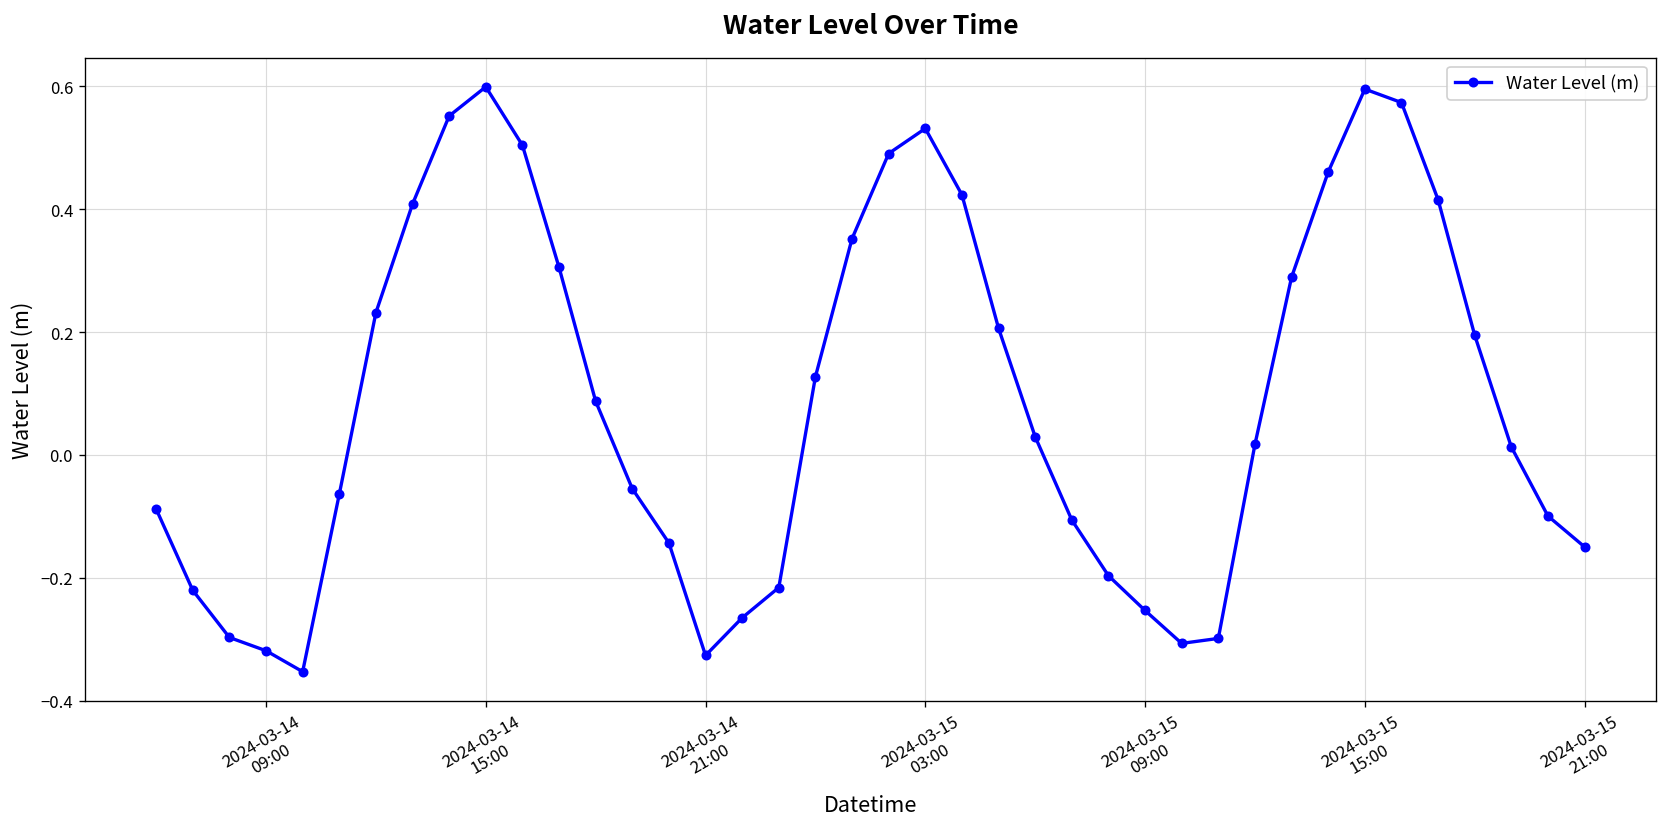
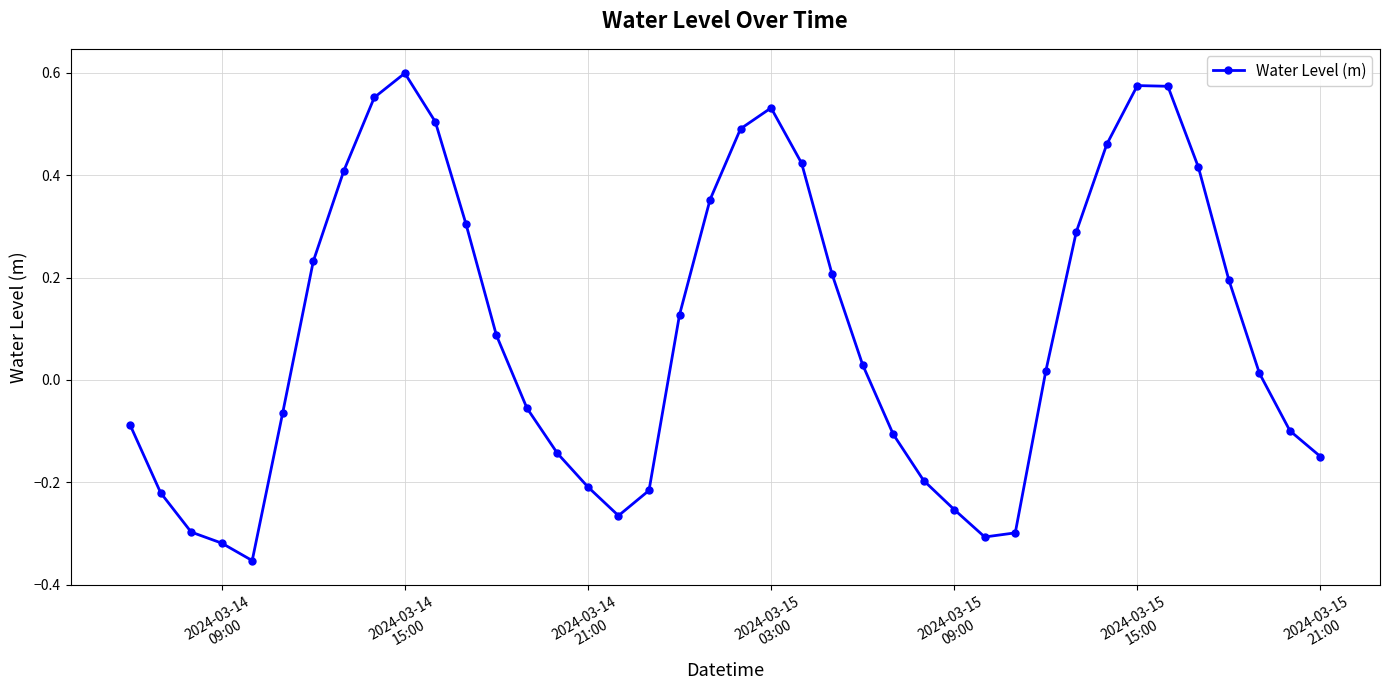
2024-03-14 21:00: -0.33 -> -0.21
2024-03-15 15:00: 0.60 -> 0.58
